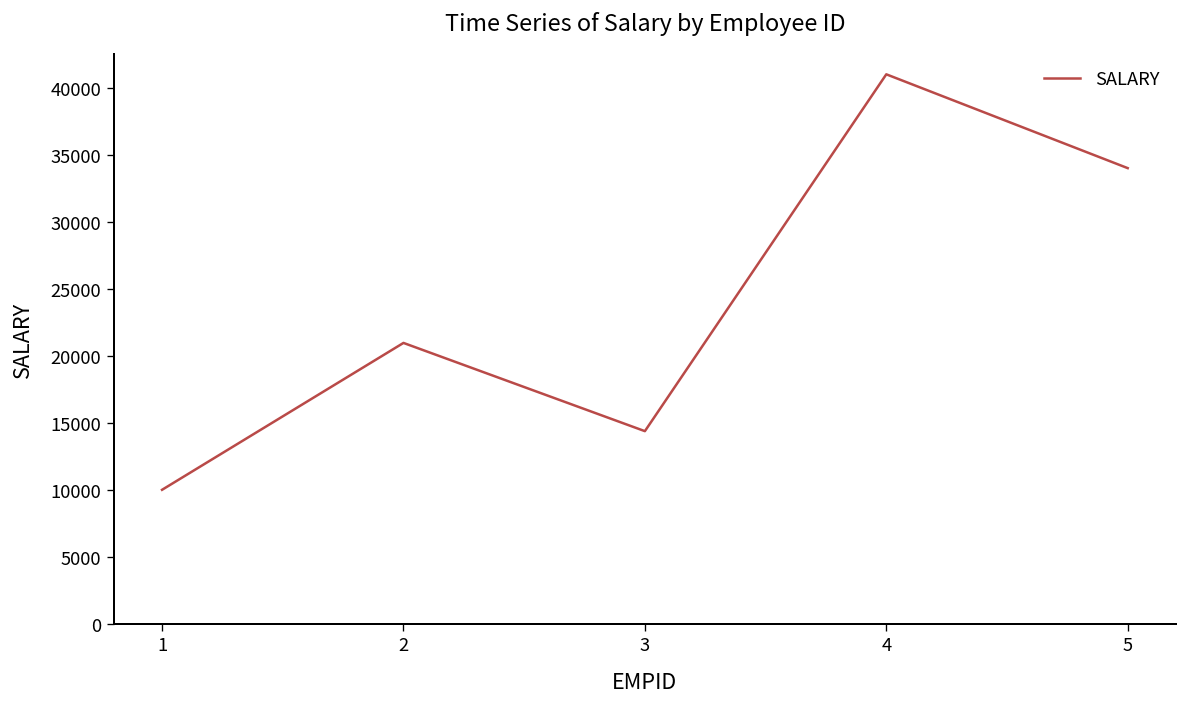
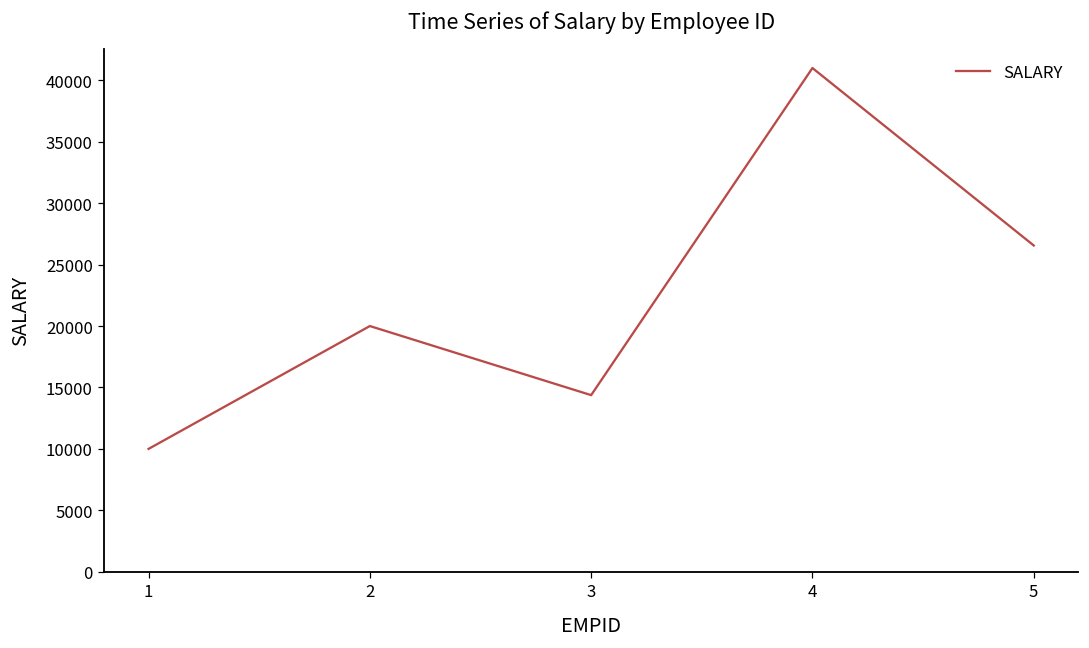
2: 21000 -> 20000
5: 34000 -> 26600
